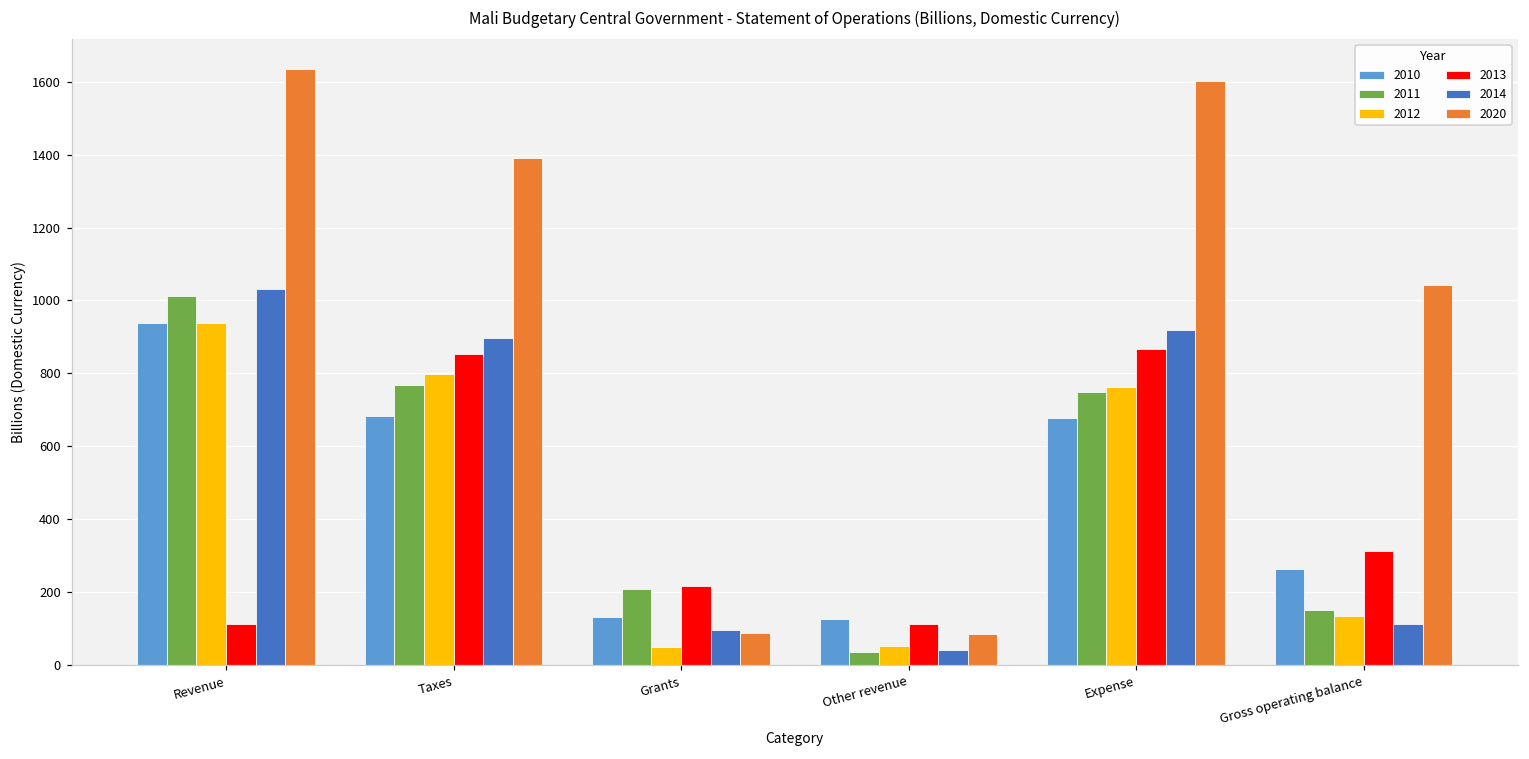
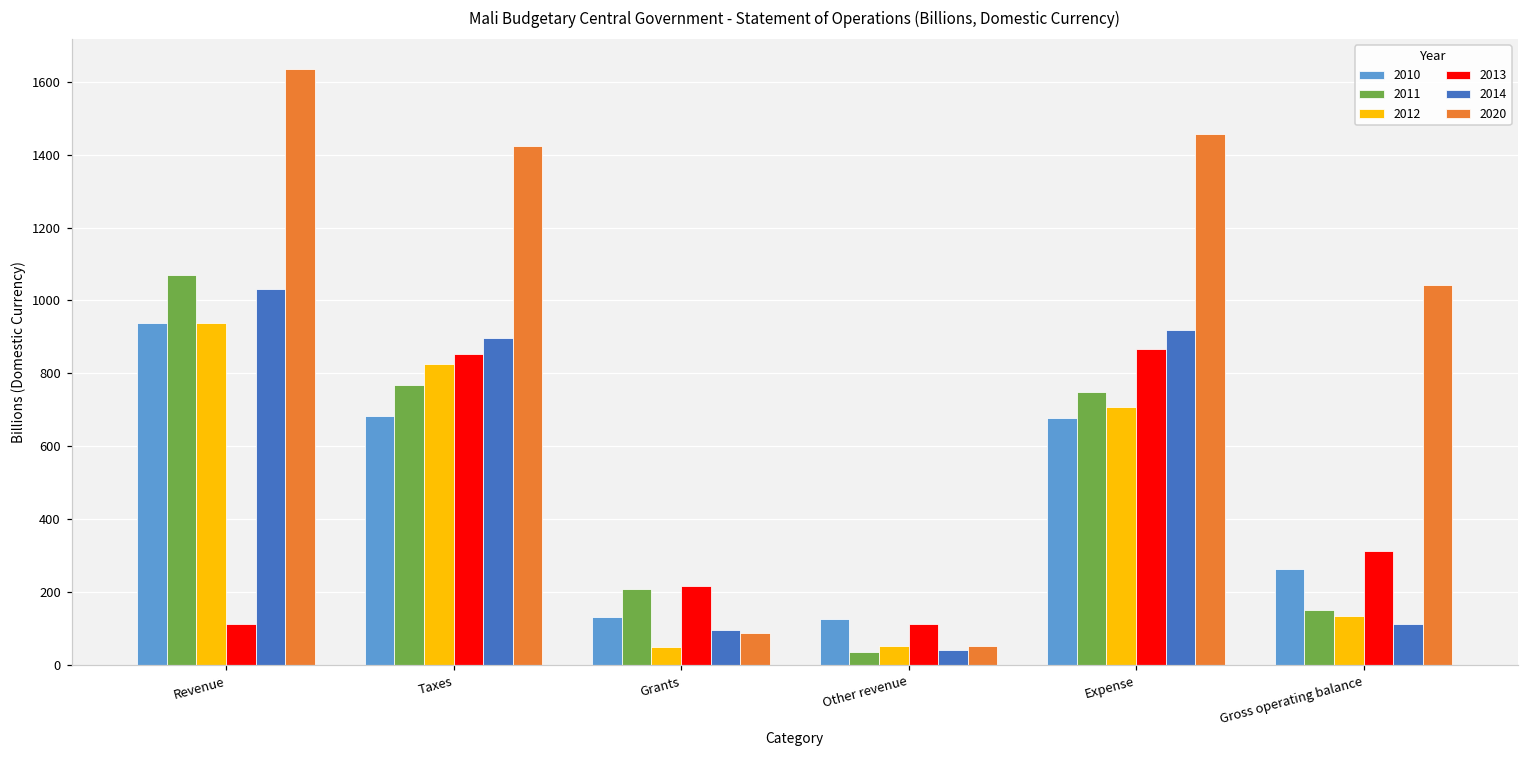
2011, Revenue: 1010 -> 1070
2012, Taxes: 800 -> 830
2020, Taxes: 1390 -> 1420
2020, Other revenue: 80 -> 50
2012, Expense: 760 -> 710
2020, Expense: 1600 -> 1460
